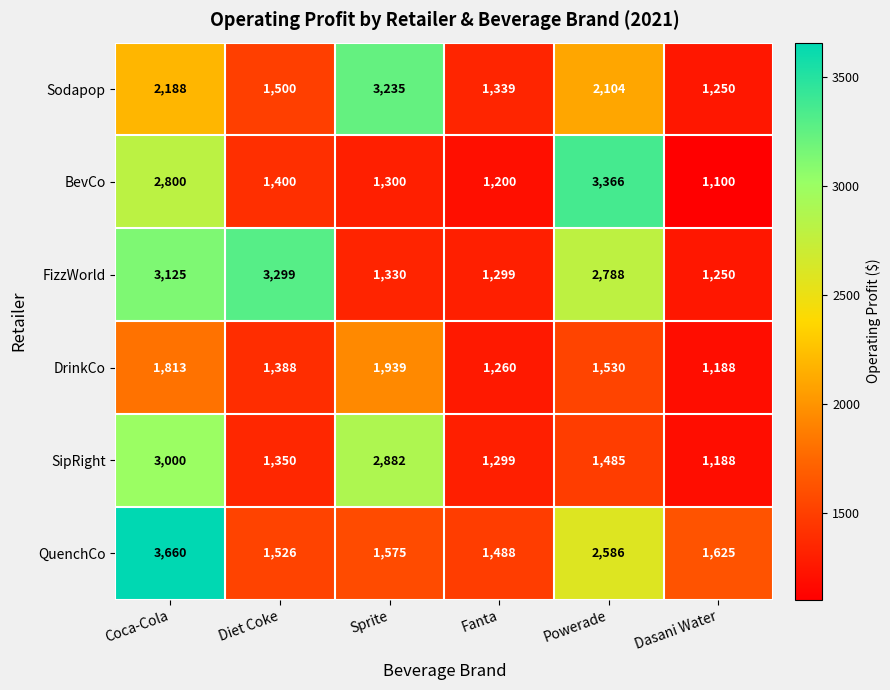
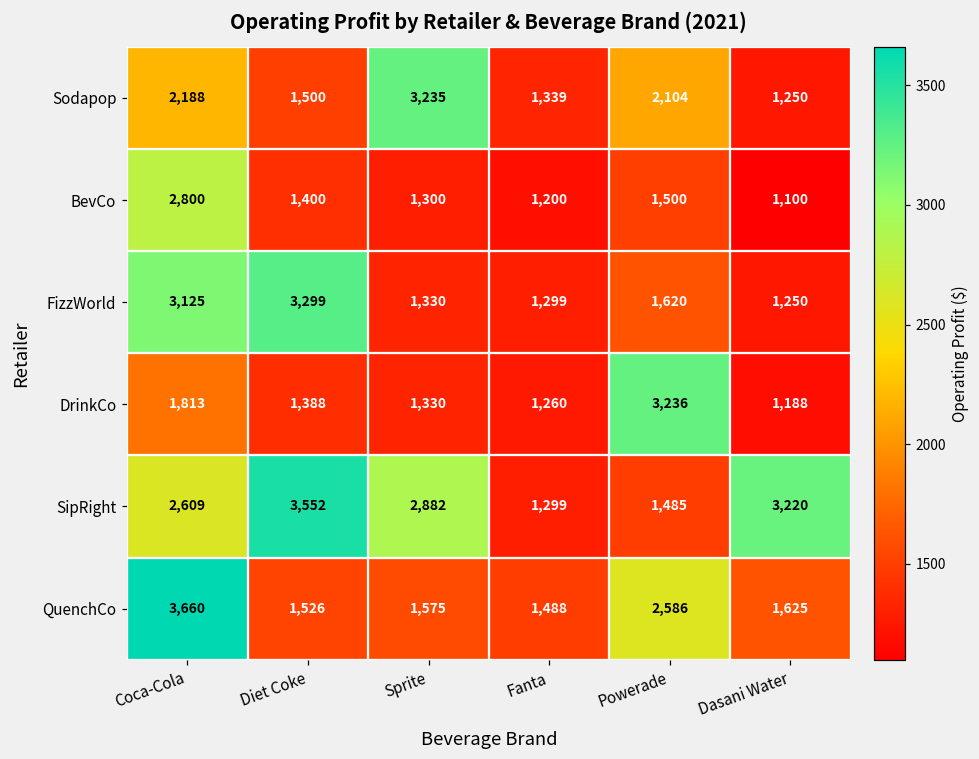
BevCo, Powerade: 3,366 -> 1,500
FizzWorld, Powerade: 2,788 -> 1,620
DrinkCo, Sprite: 1,939 -> 1,330
DrinkCo, Powerade: 1,530 -> 3,236
SipRight, Coca-Cola: 3,000 -> 2,609
SipRight, Diet Coke: 1,350 -> 3,552
SipRight, Dasani Water: 1,188 -> 3,220
